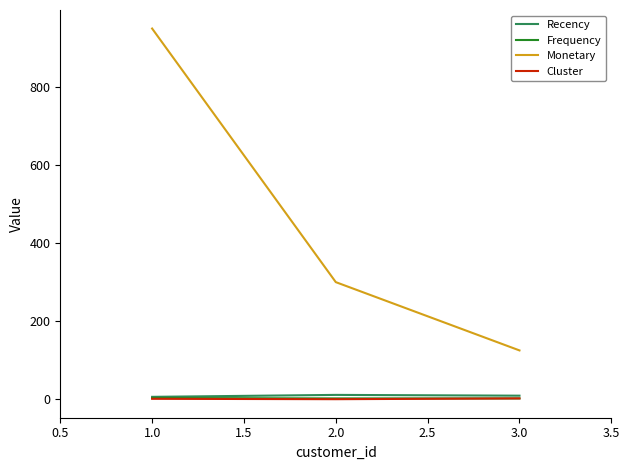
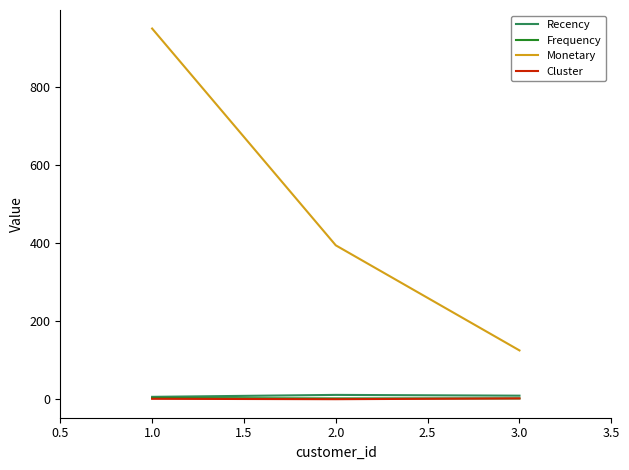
Monetary, 2.0: 300 -> 390
